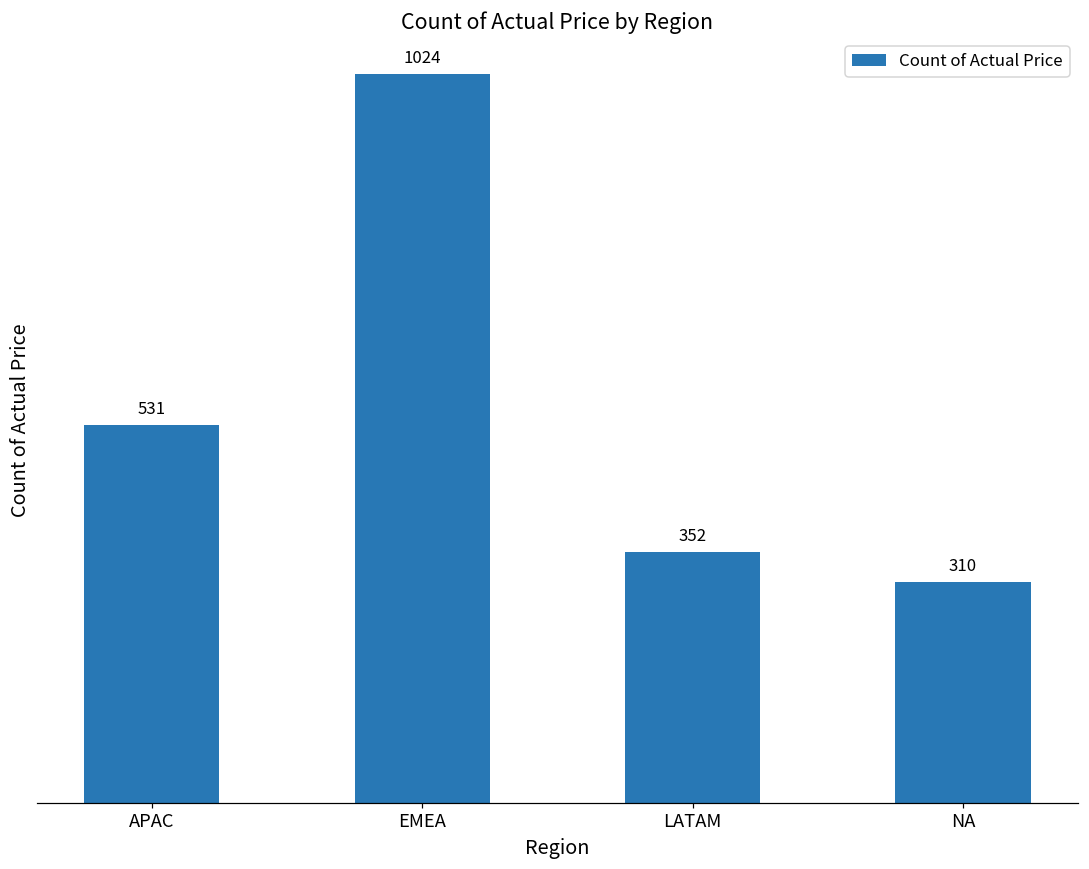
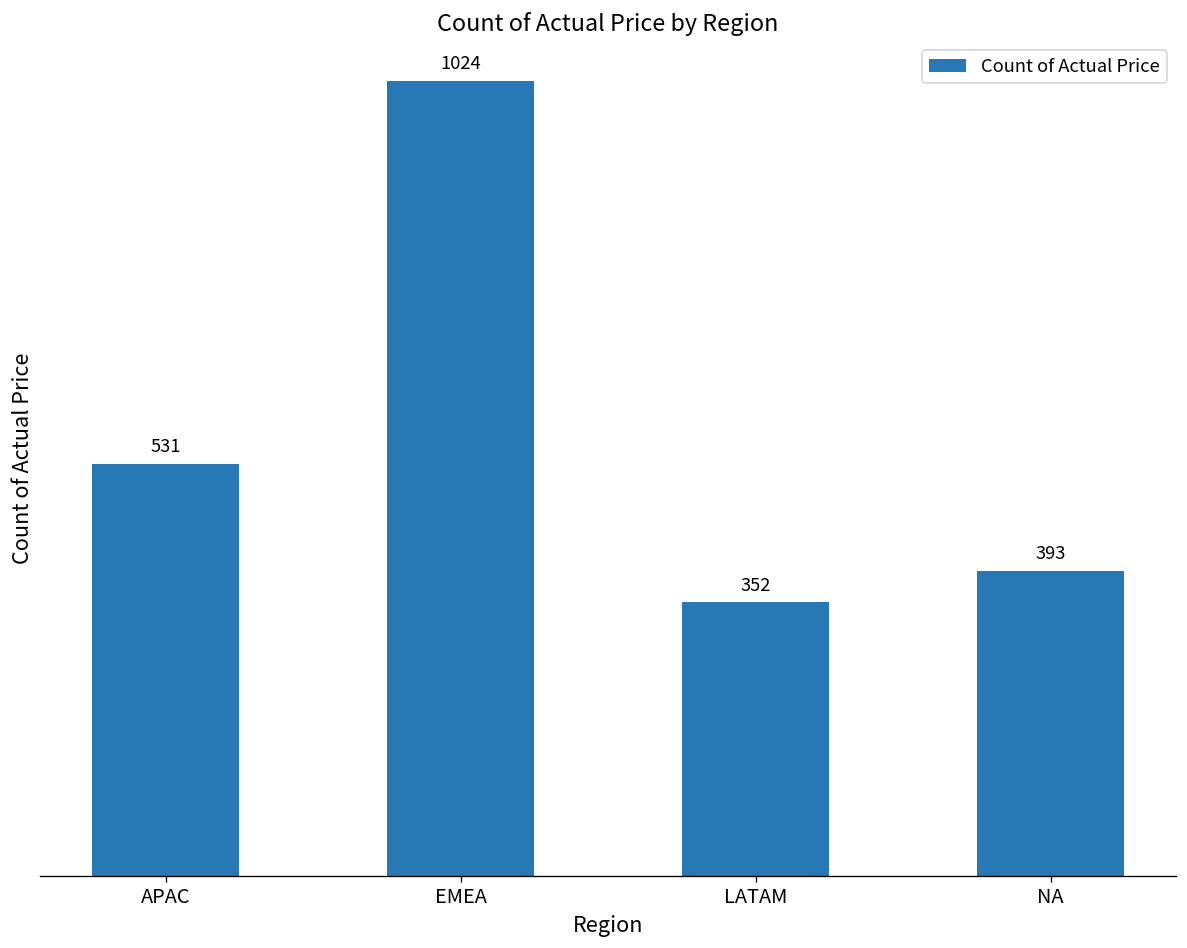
NA: 310 -> 393
